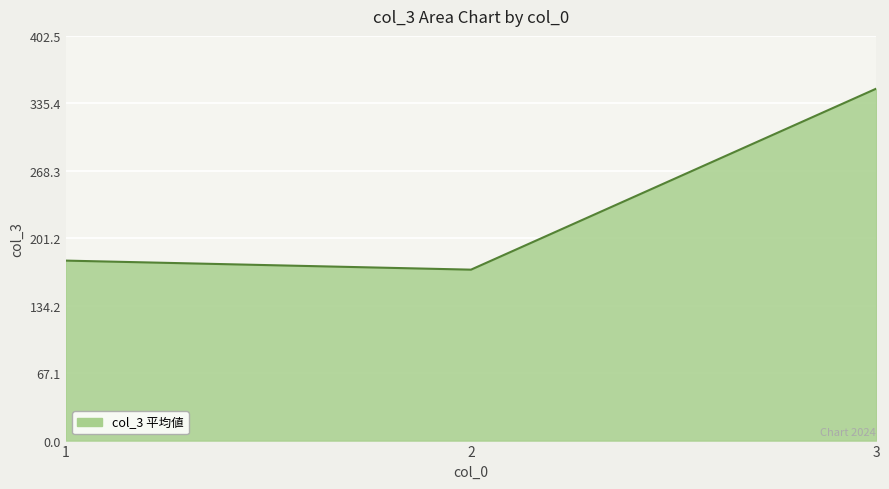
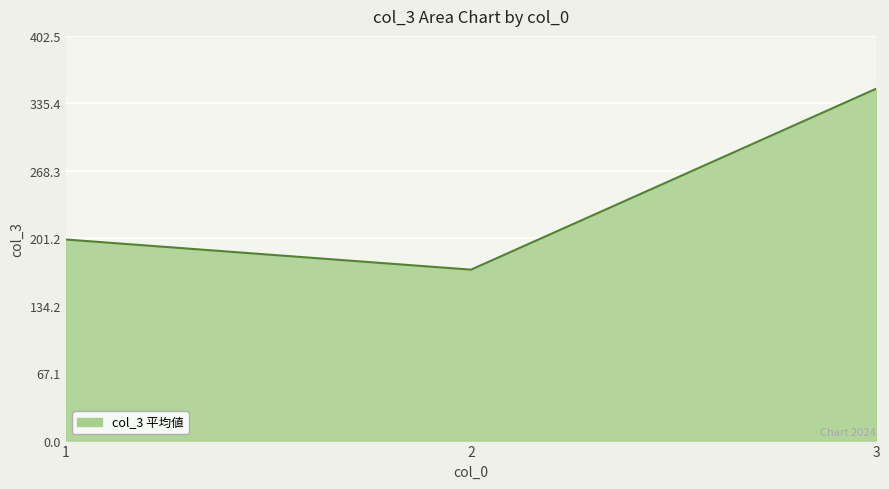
1: 179 -> 200
